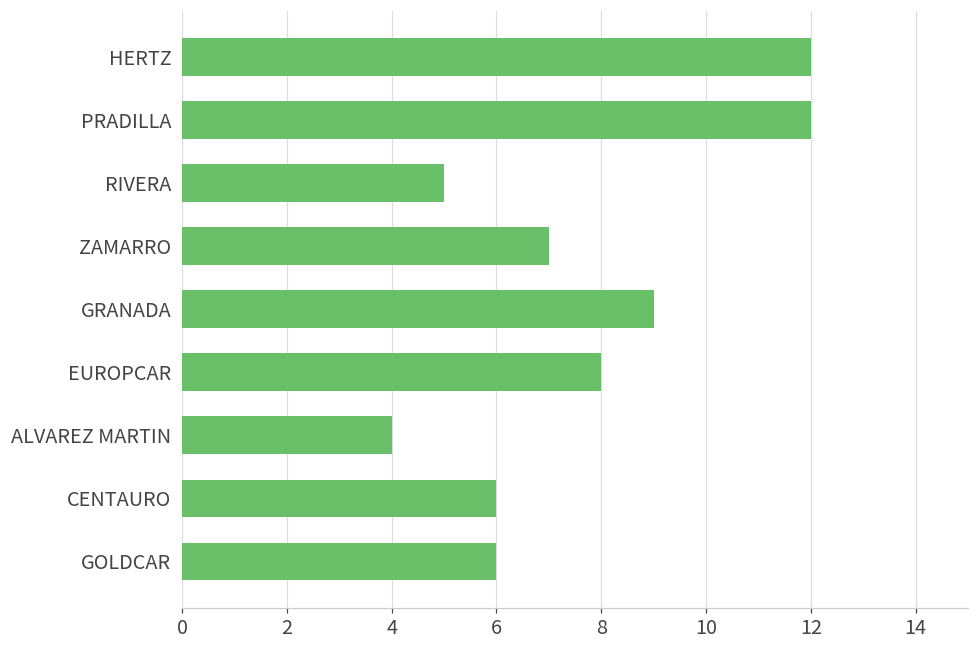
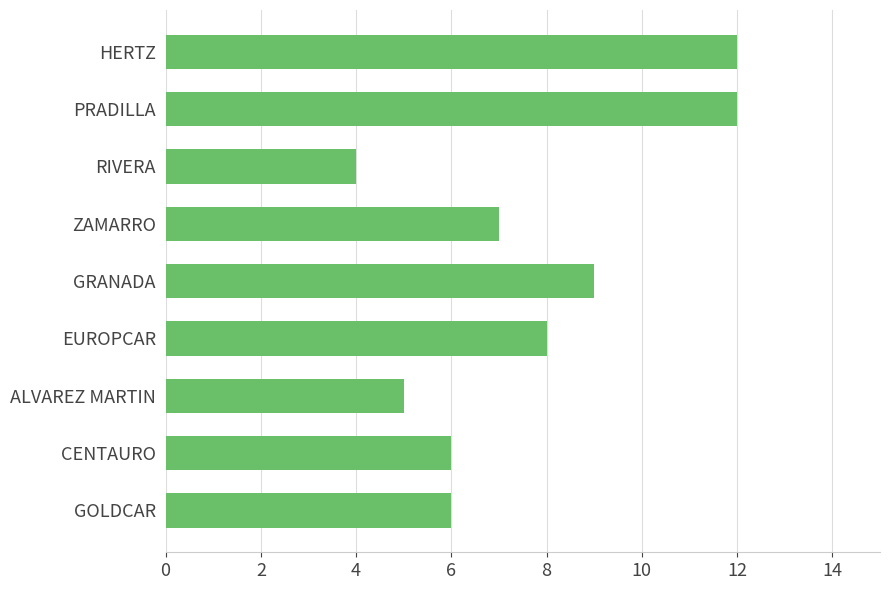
RIVERA: 5 -> 4
ALVAREZ MARTIN: 4 -> 5
